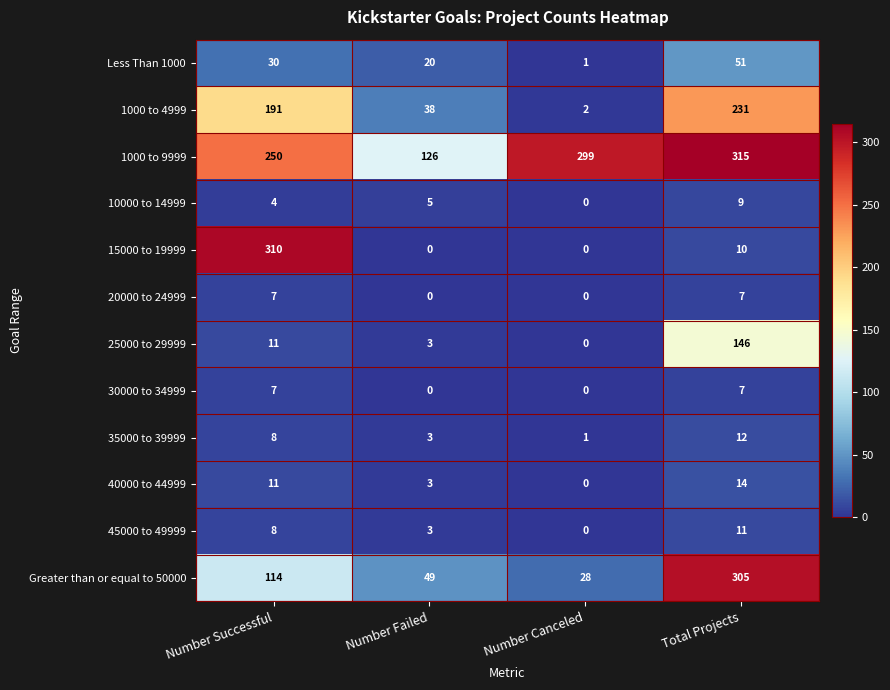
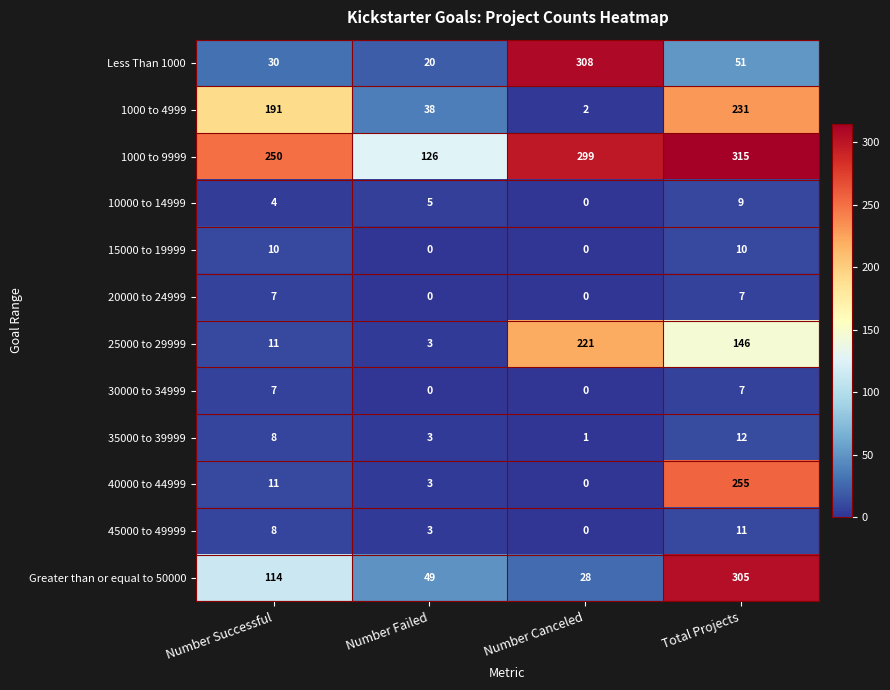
Less Than 1000, Number Canceled: 1 -> 308
15000 to 19999, Number Successful: 310 -> 10
25000 to 29999, Number Canceled: 0 -> 221
40000 to 44999, Total Projects: 14 -> 255
